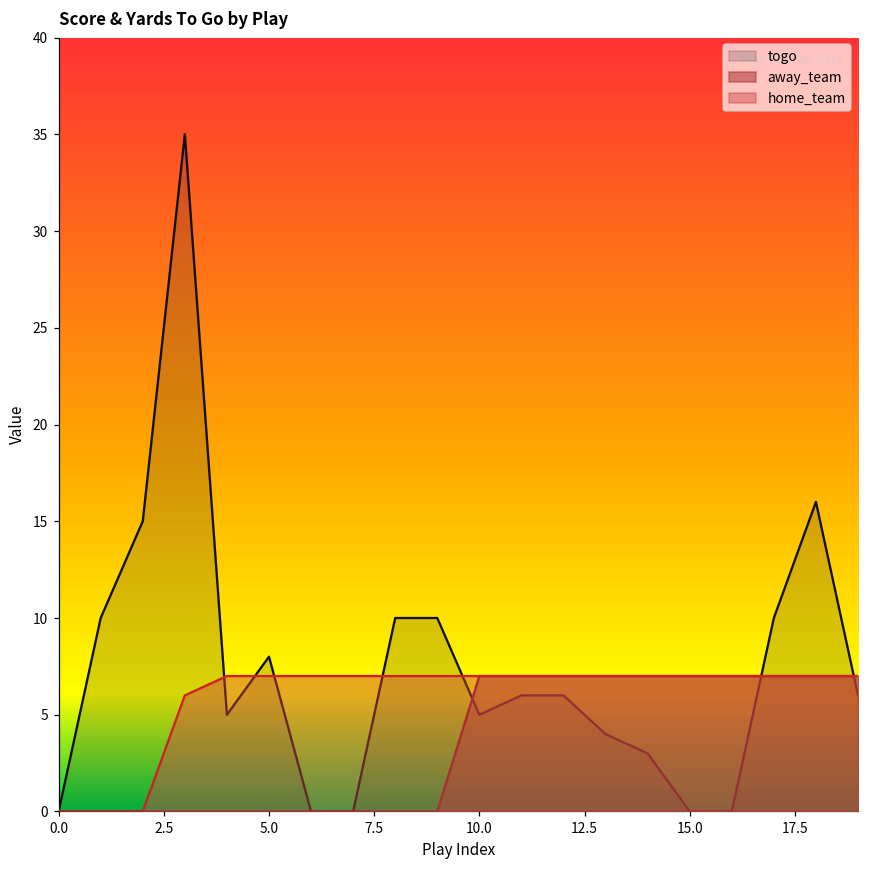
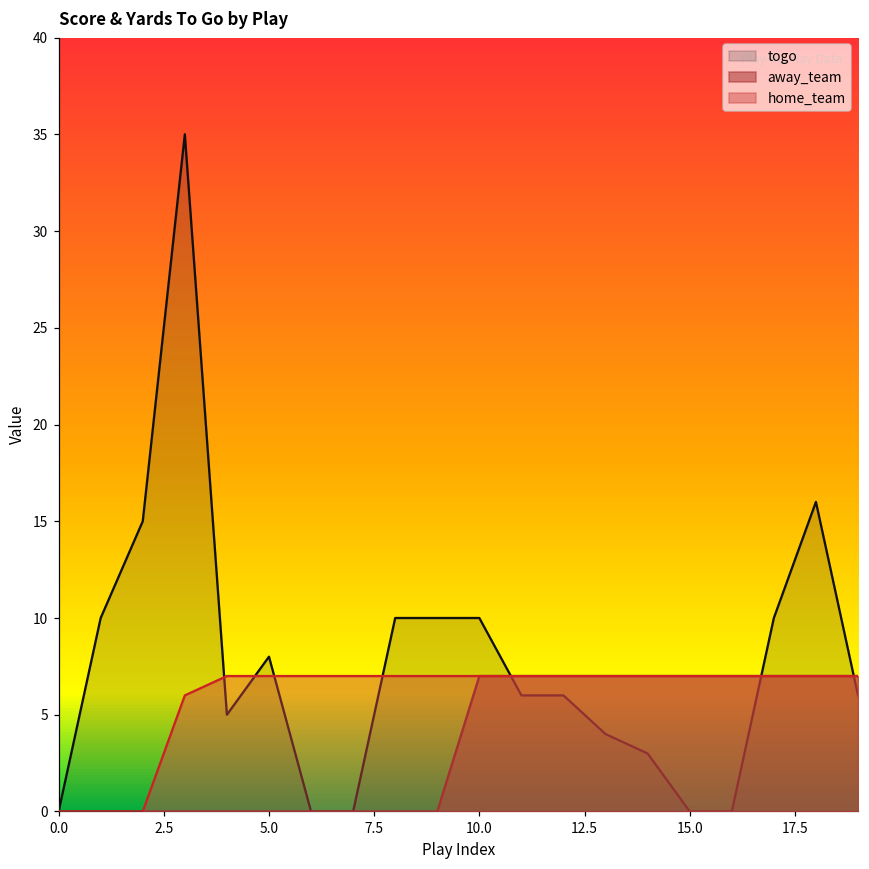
togo, 10.0: 5 -> 10
